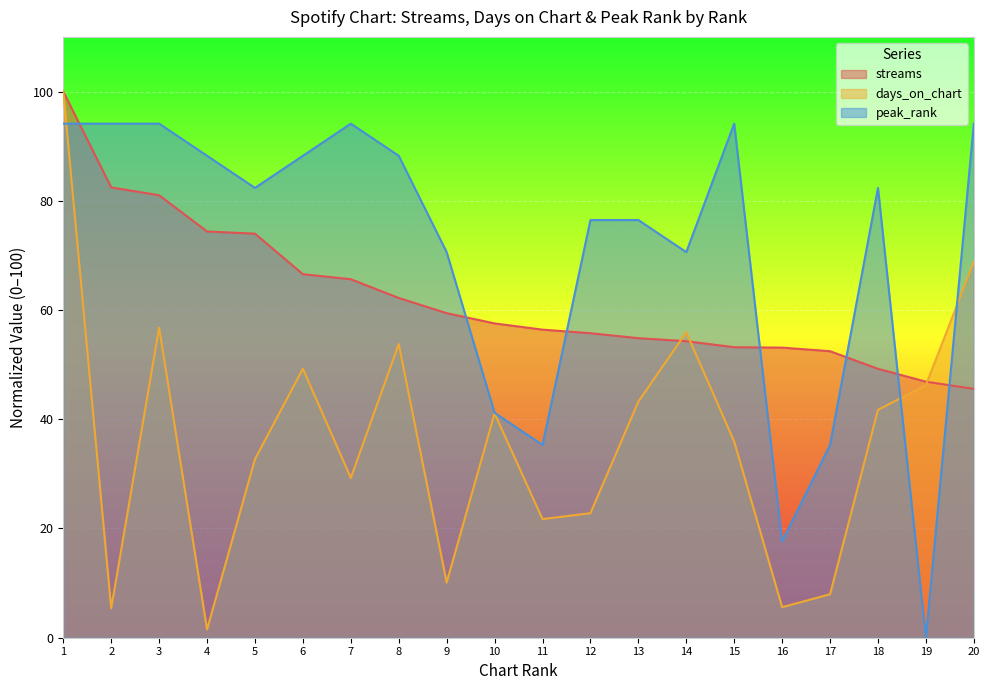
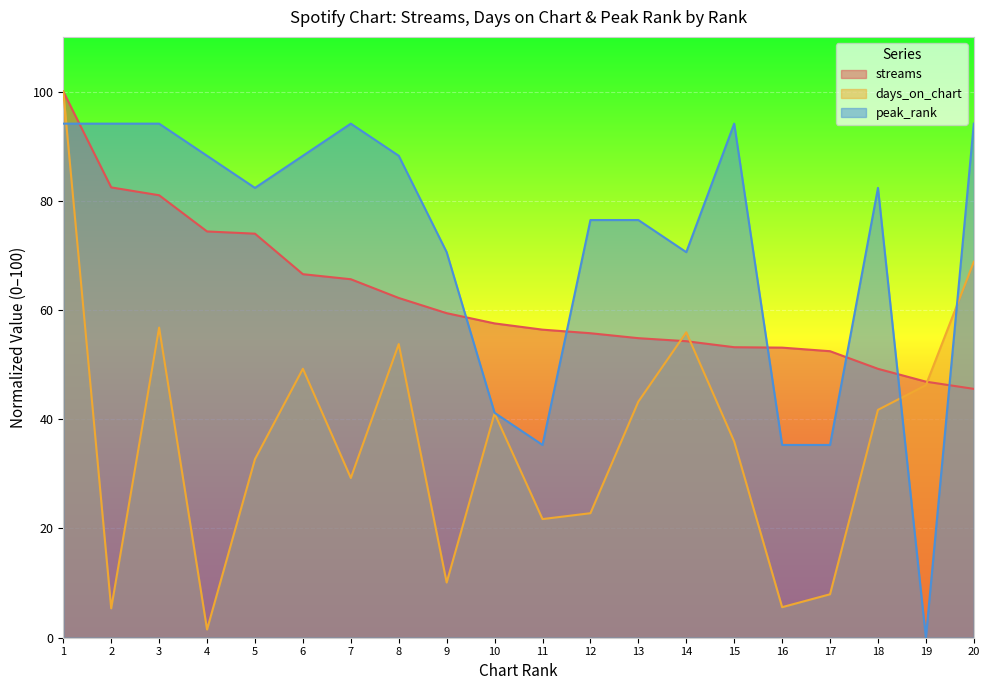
peak_rank, 16: 18 -> 35
